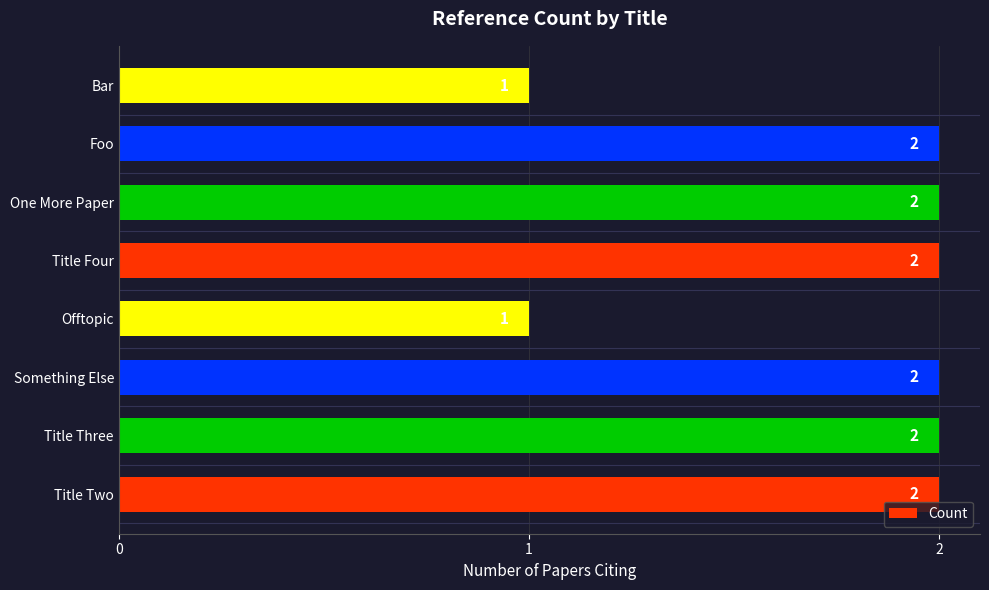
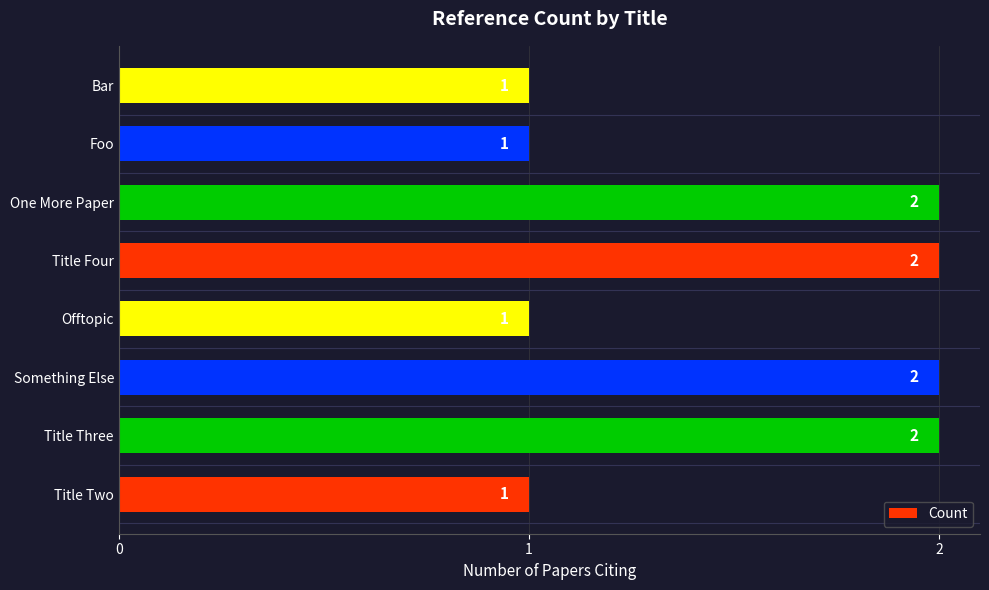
Foo: 2 -> 1
Title Two: 2 -> 1
